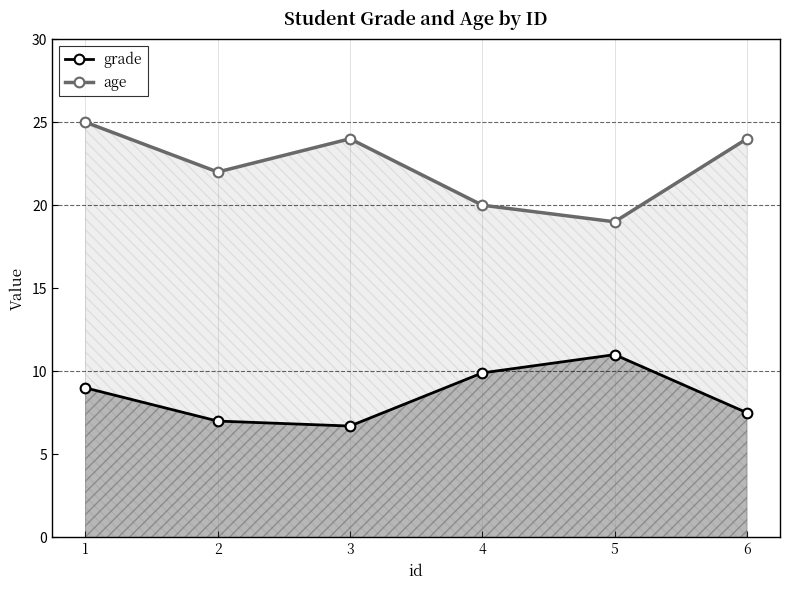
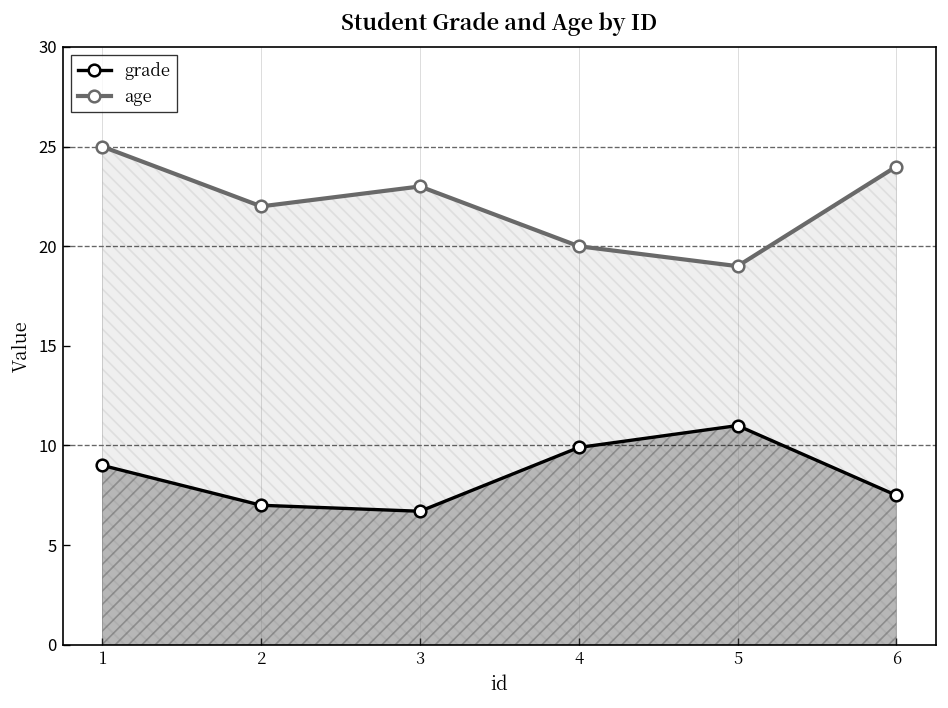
age, 3: 24 -> 23
